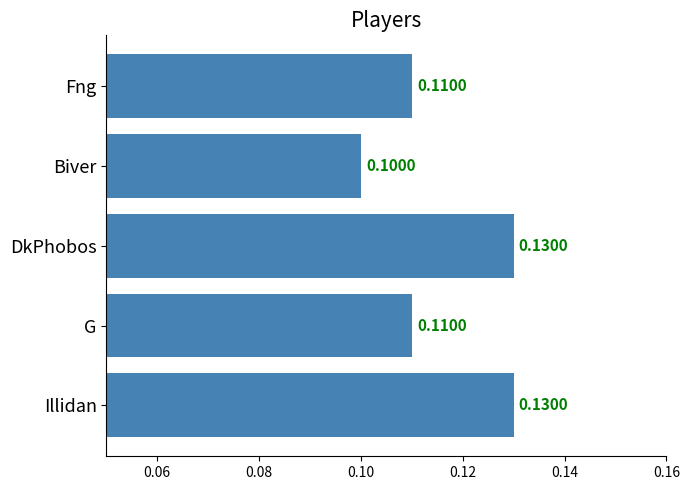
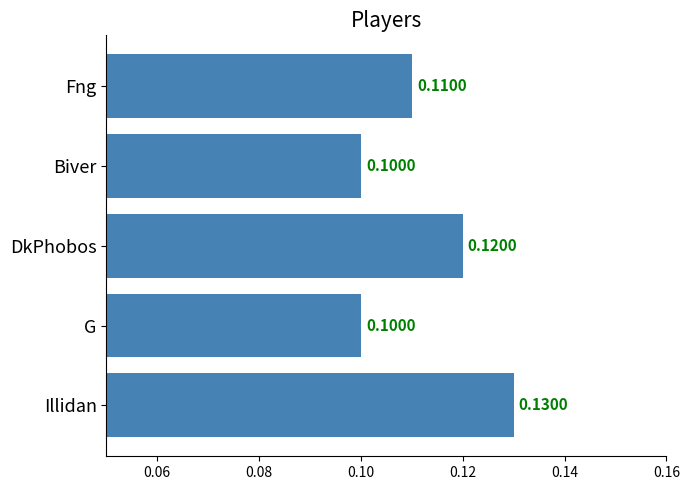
DkPhobos: 0.1300 -> 0.1200
G: 0.1100 -> 0.1000
